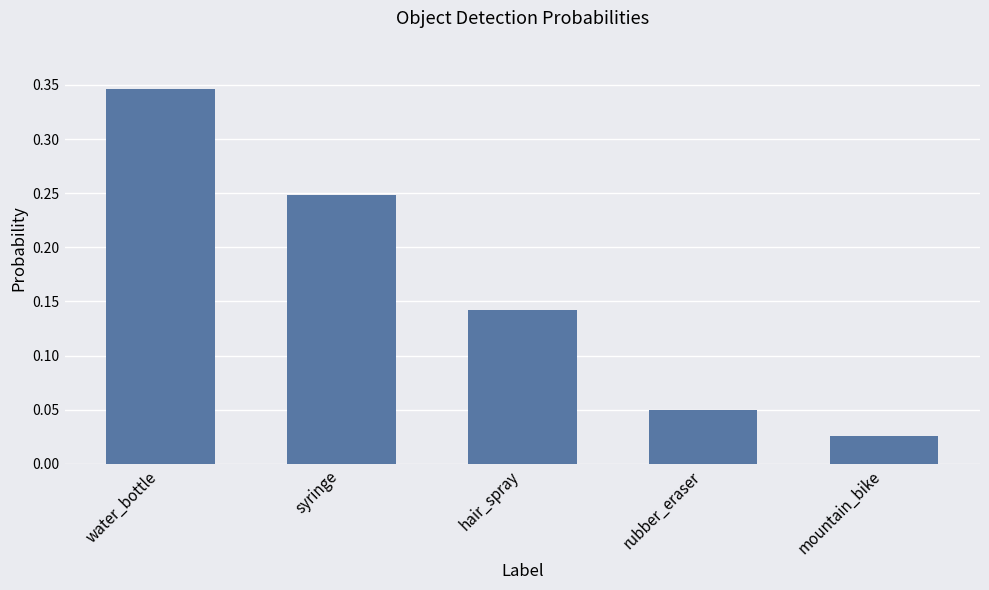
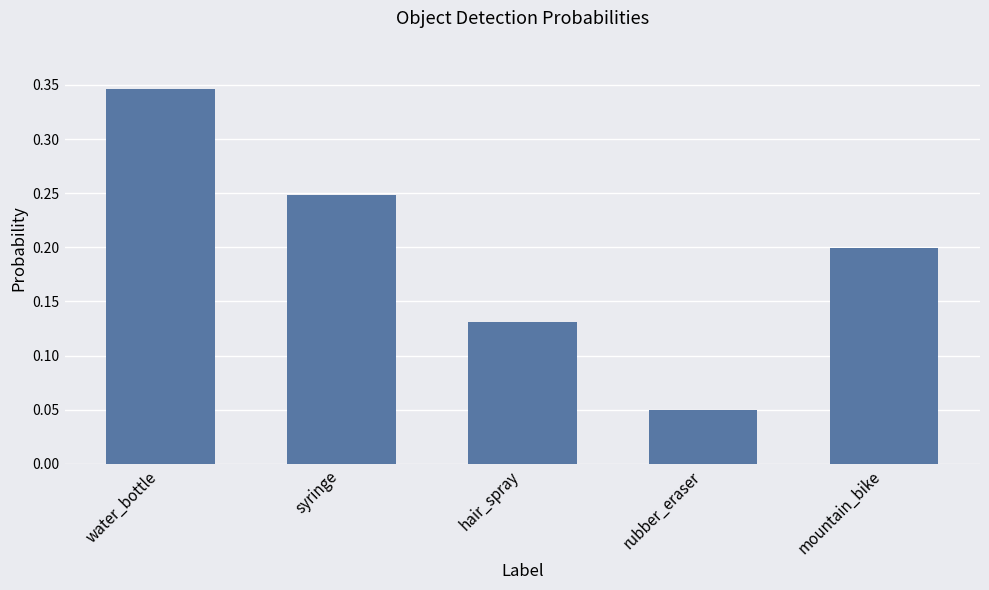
hair_spray: 0.142 -> 0.131
mountain_bike: 0.025 -> 0.199
